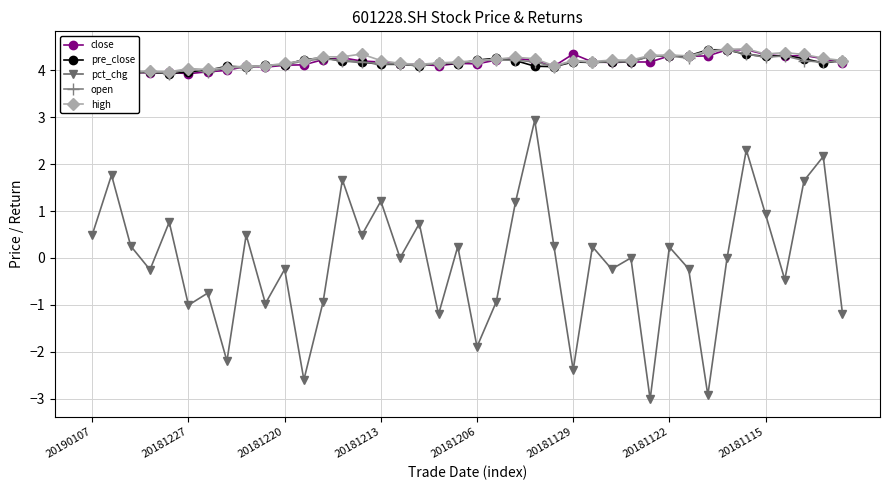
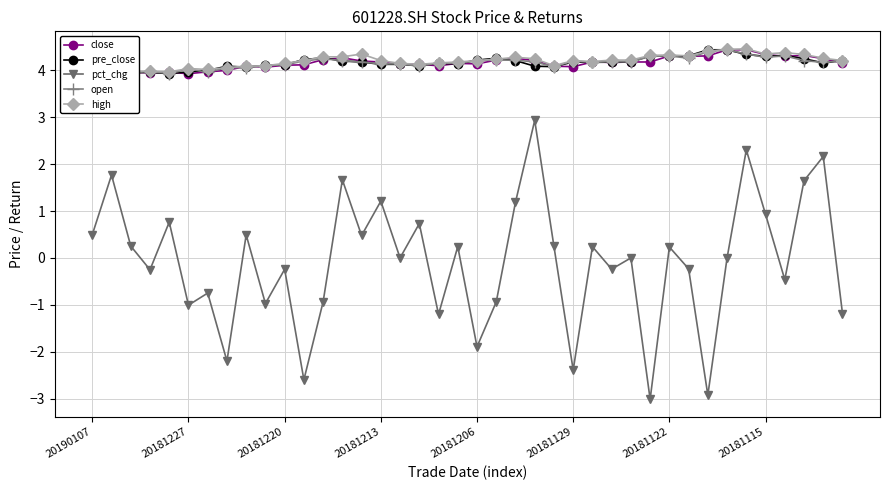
close, 20181129: 4.4 -> 4.1
